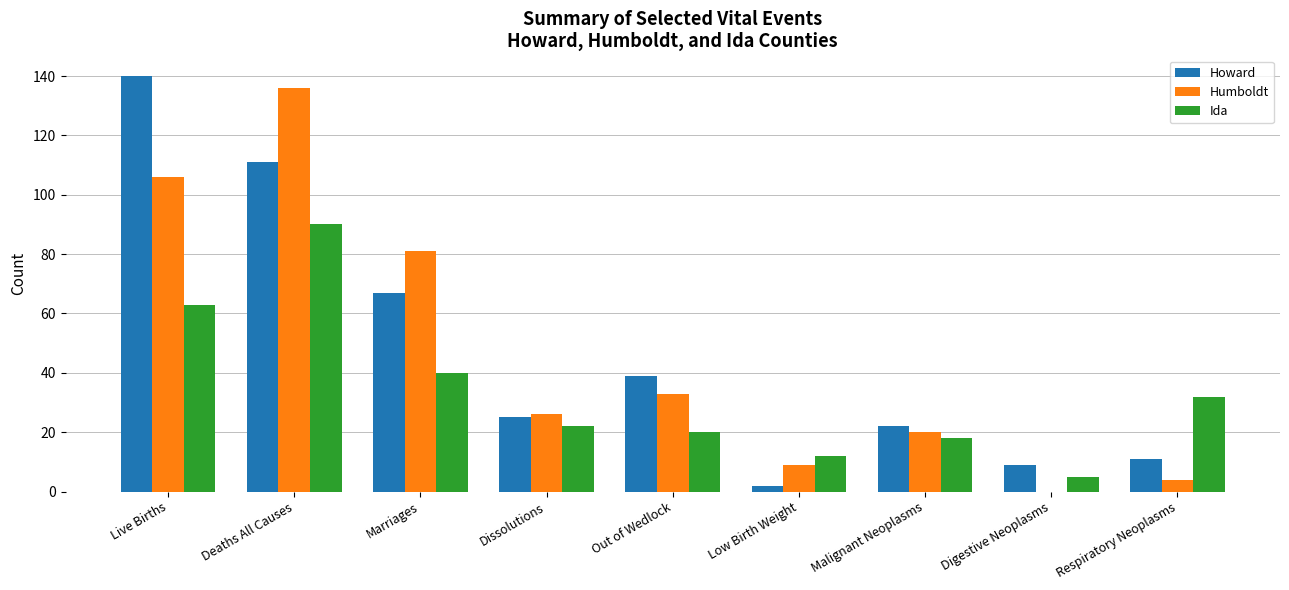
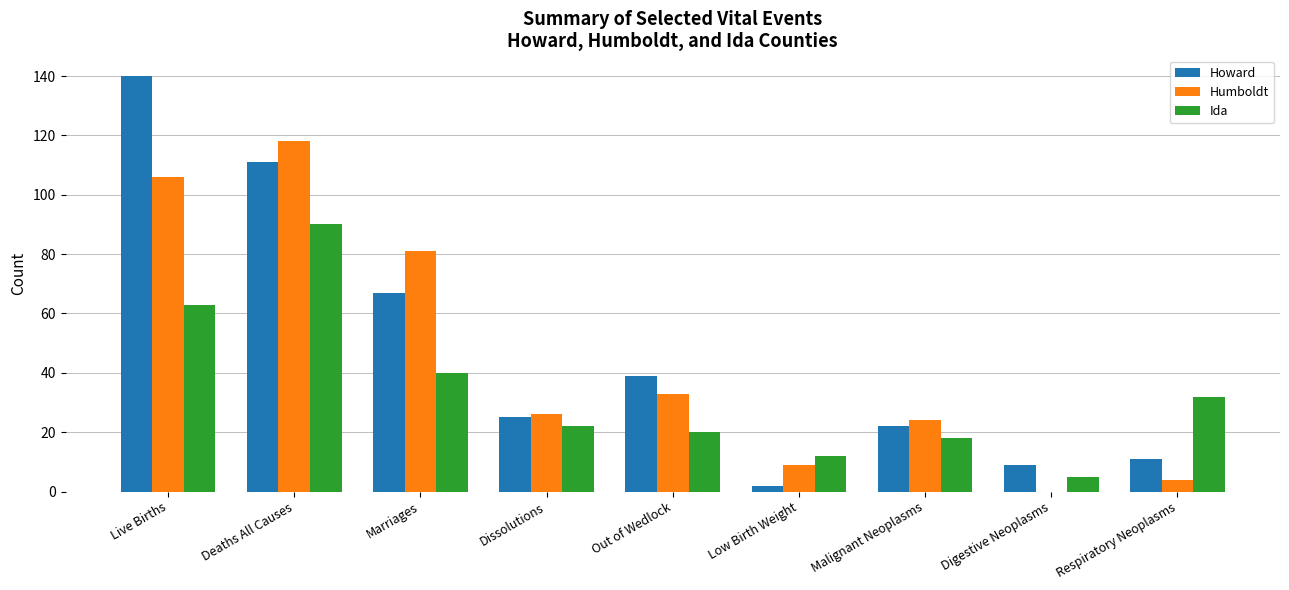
Humboldt, Deaths All Causes: 136 -> 118
Humboldt, Malignant Neoplasms: 20 -> 24
